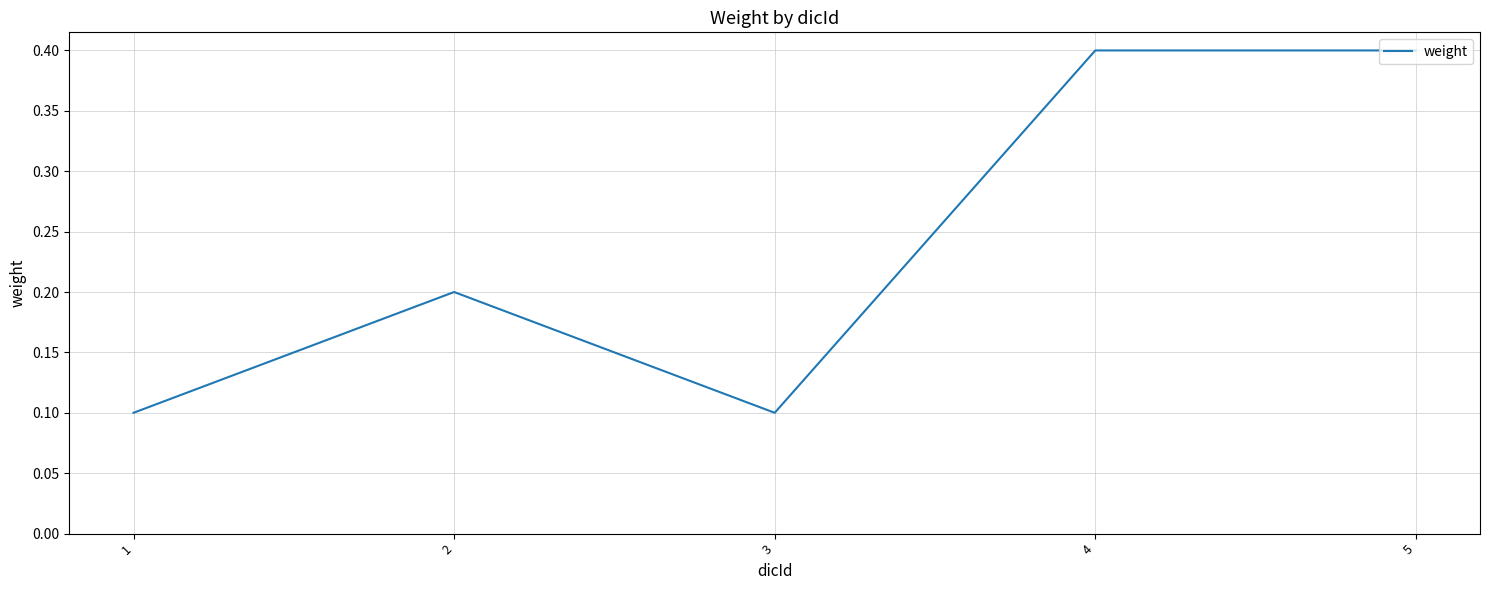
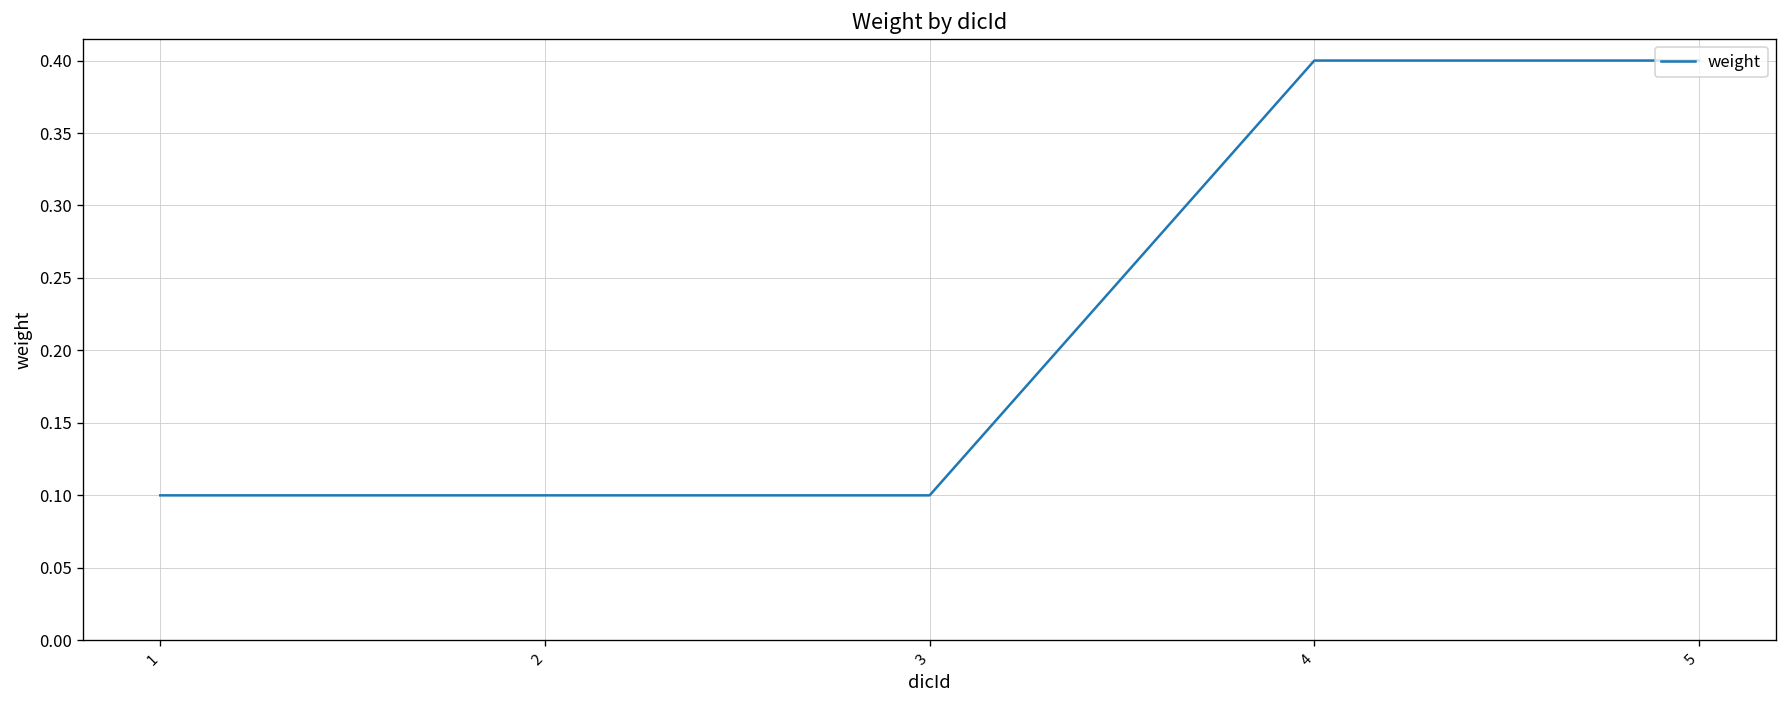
2: 0.2 -> 0.1
